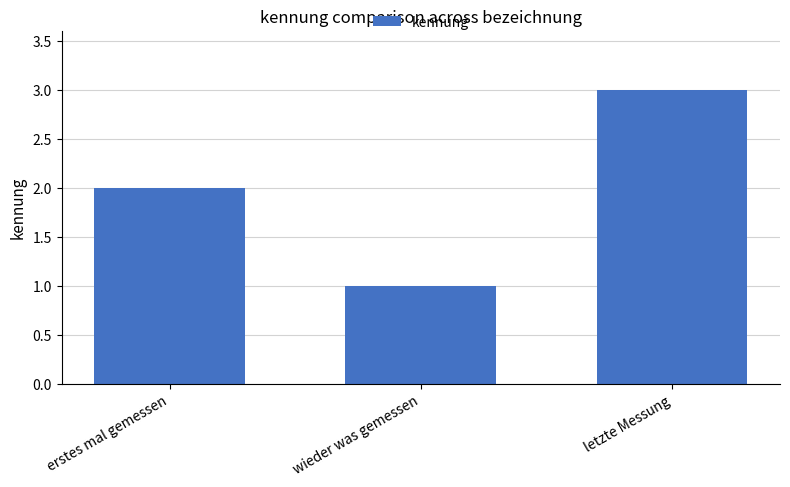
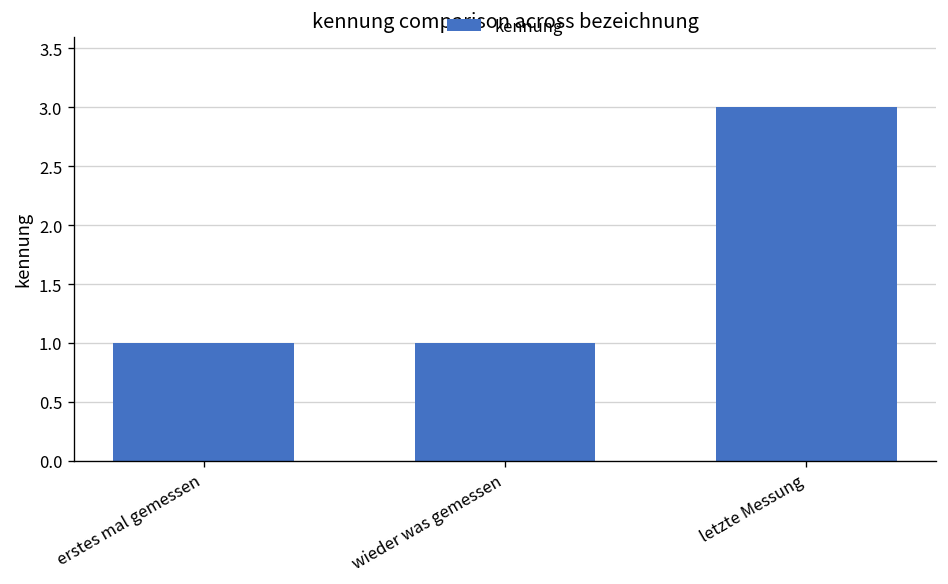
erstes mal gemessen: 2 -> 1
